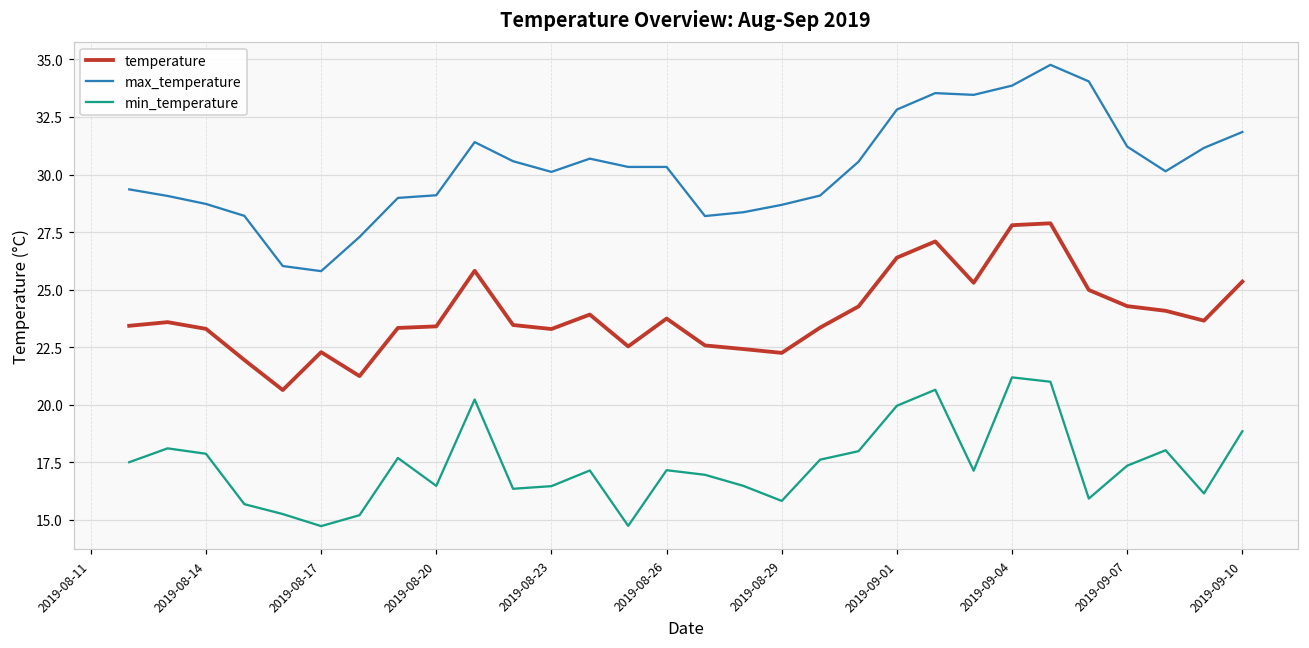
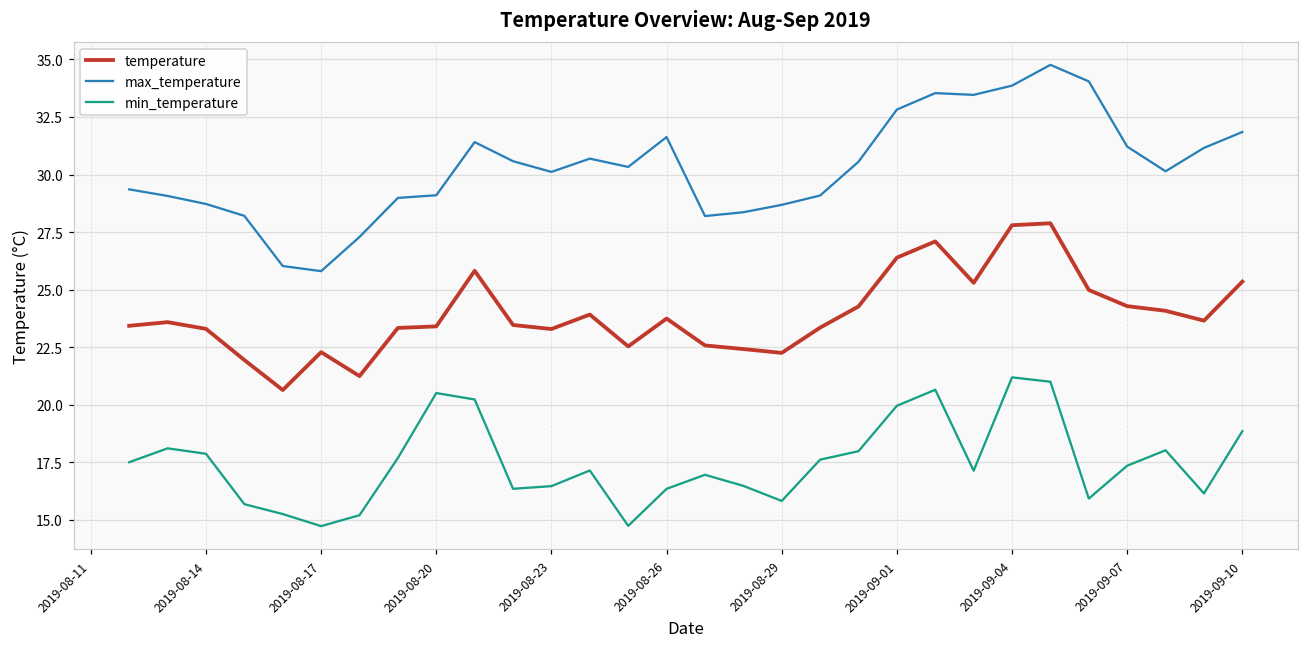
min_temperature, 2019-08-20: 16.5 -> 20.5
max_temperature, 2019-08-26: 30.3 -> 31.6
min_temperature, 2019-08-26: 17.2 -> 16.4
